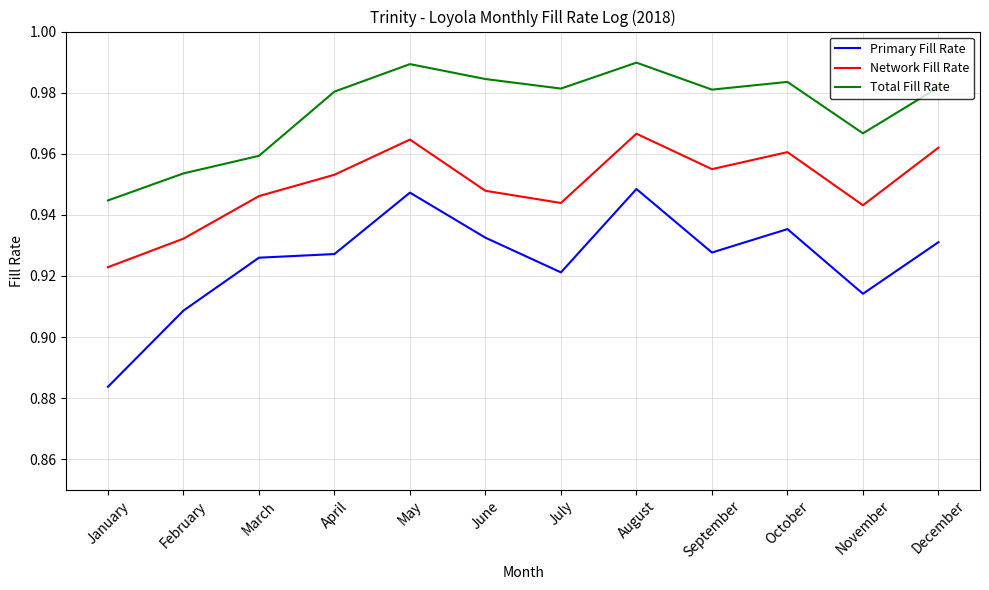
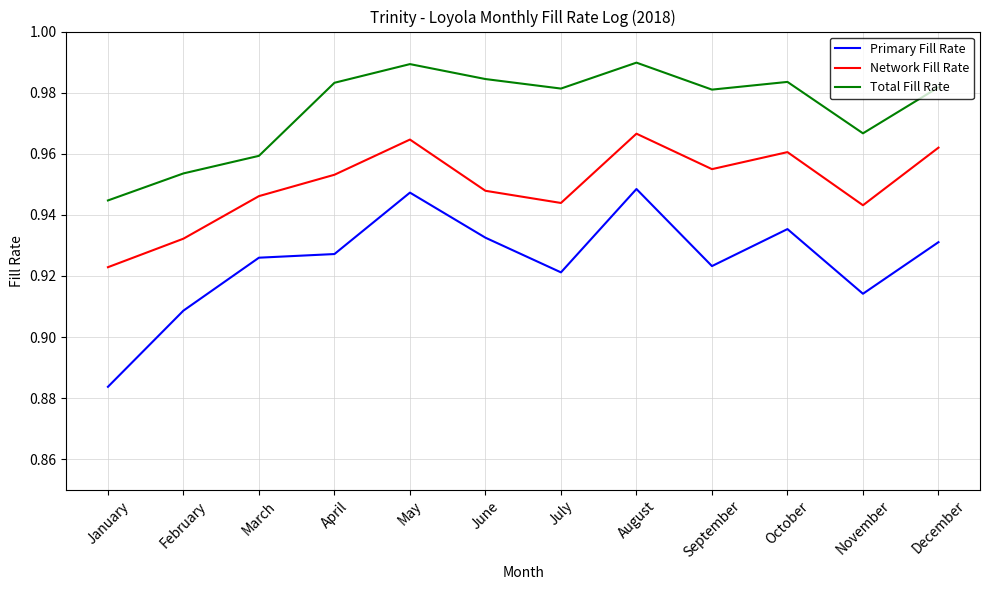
Total Fill Rate, April: 0.980 -> 0.983
Primary Fill Rate, September: 0.928 -> 0.923
